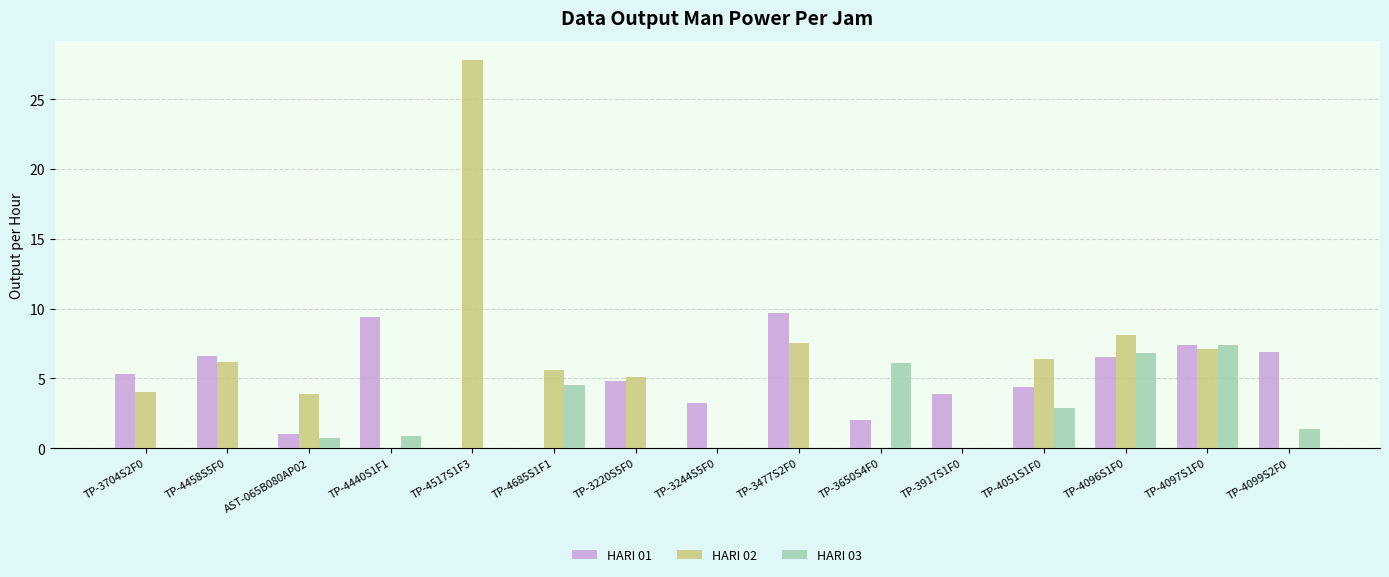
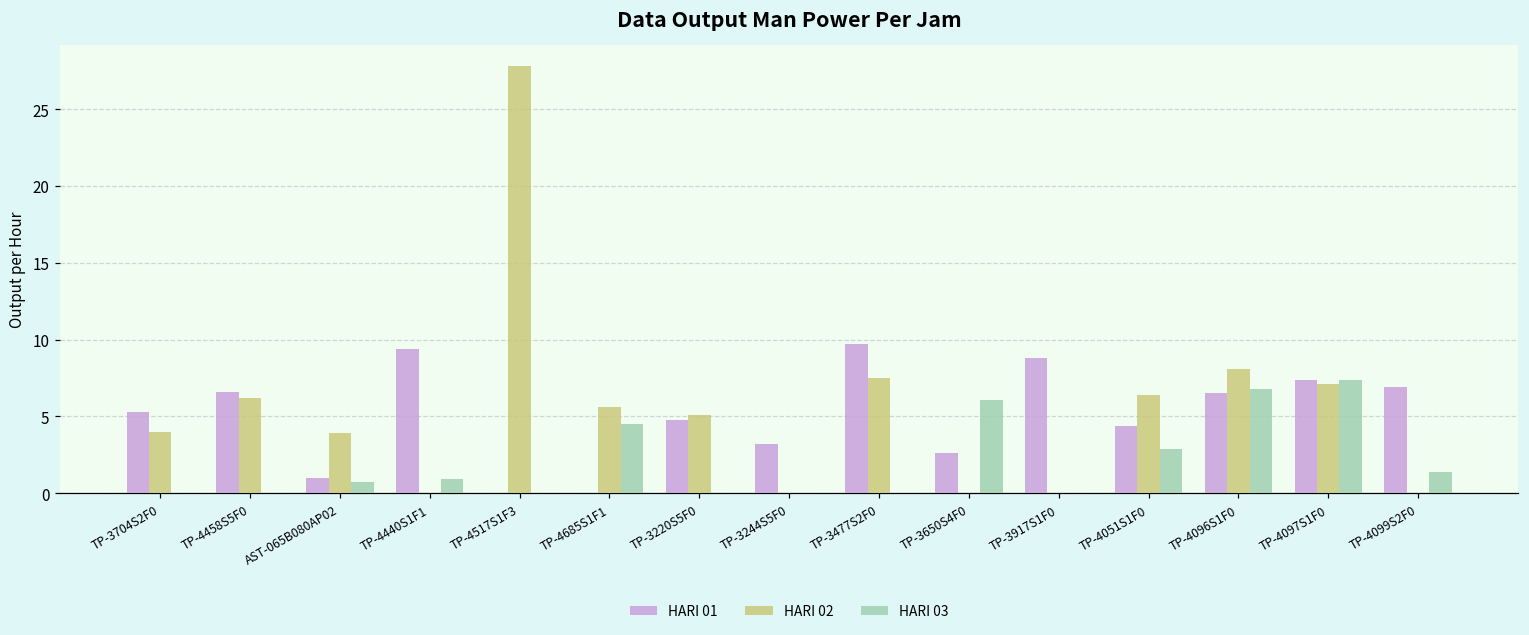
HARI 01, TP-3650S4F0: 2.0 -> 2.6
HARI 01, TP-3917S1F0: 3.9 -> 8.8
